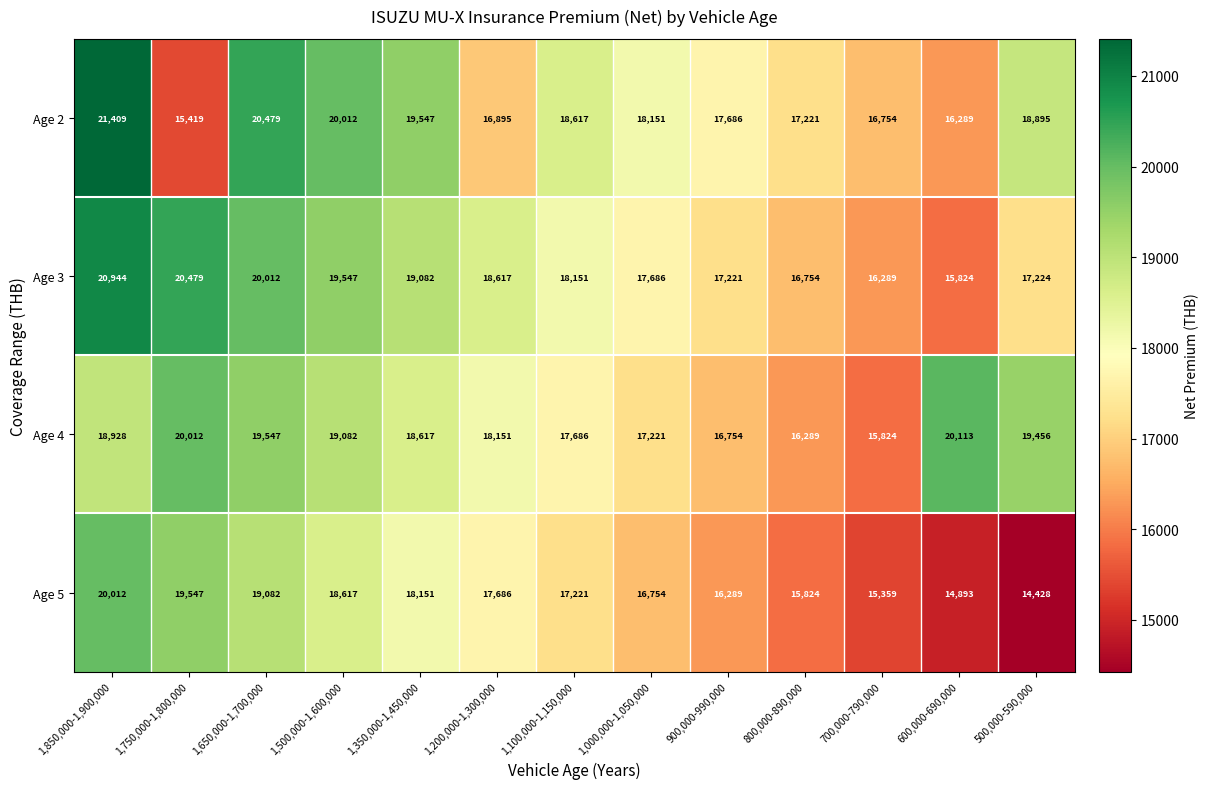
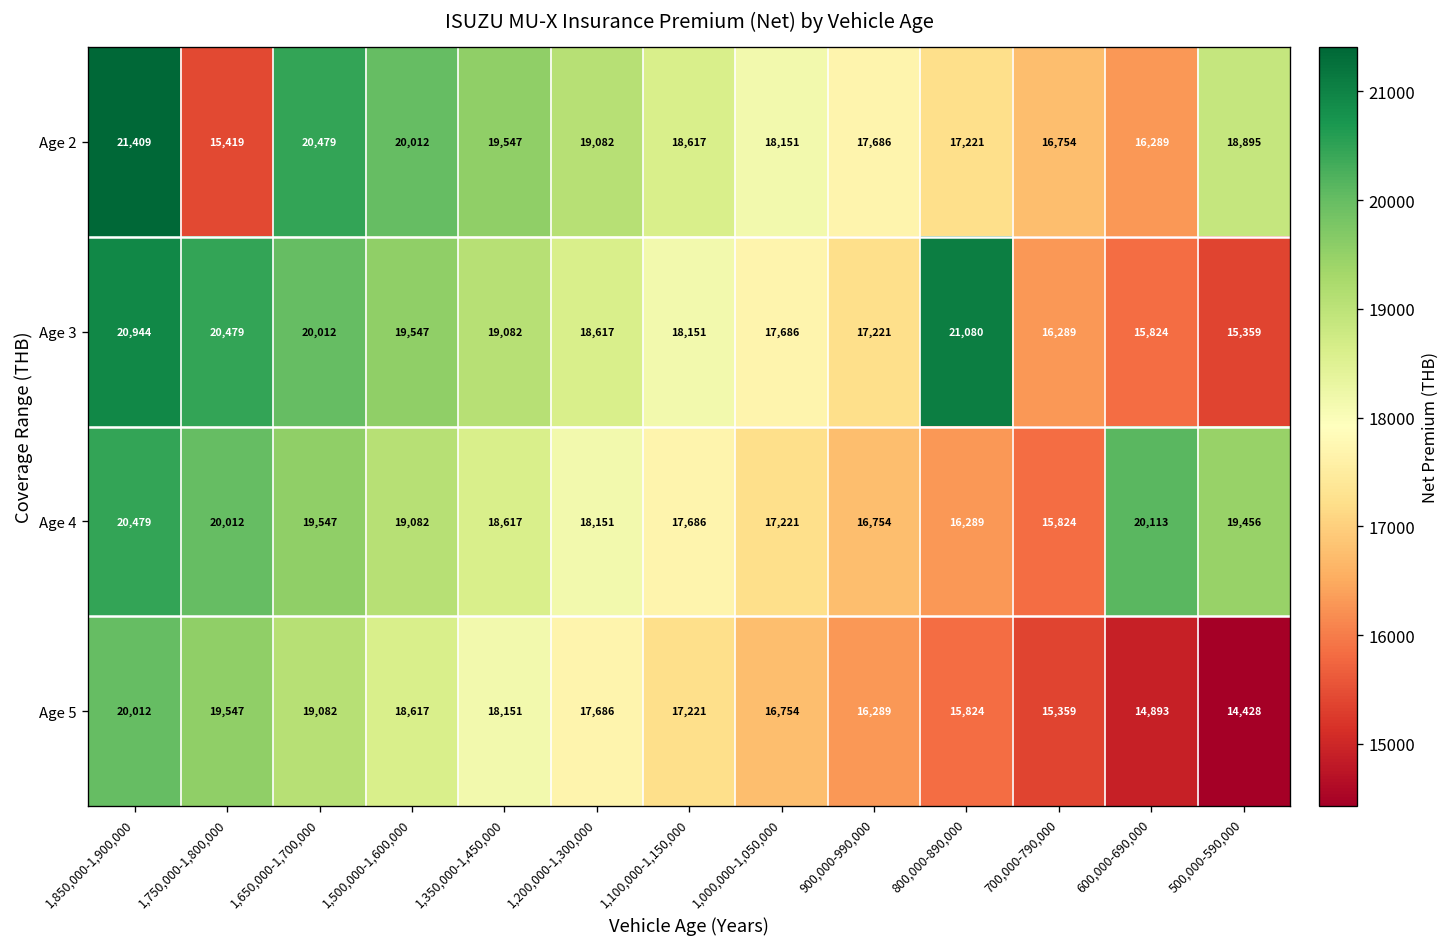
Age 2, 1,200,000-1,300,000: 16,895 -> 19,082
Age 3, 800,000-890,000: 16,754 -> 21,080
Age 3, 500,000-590,000: 17,224 -> 15,359
Age 4, 1,850,000-1,900,000: 18,928 -> 20,479
